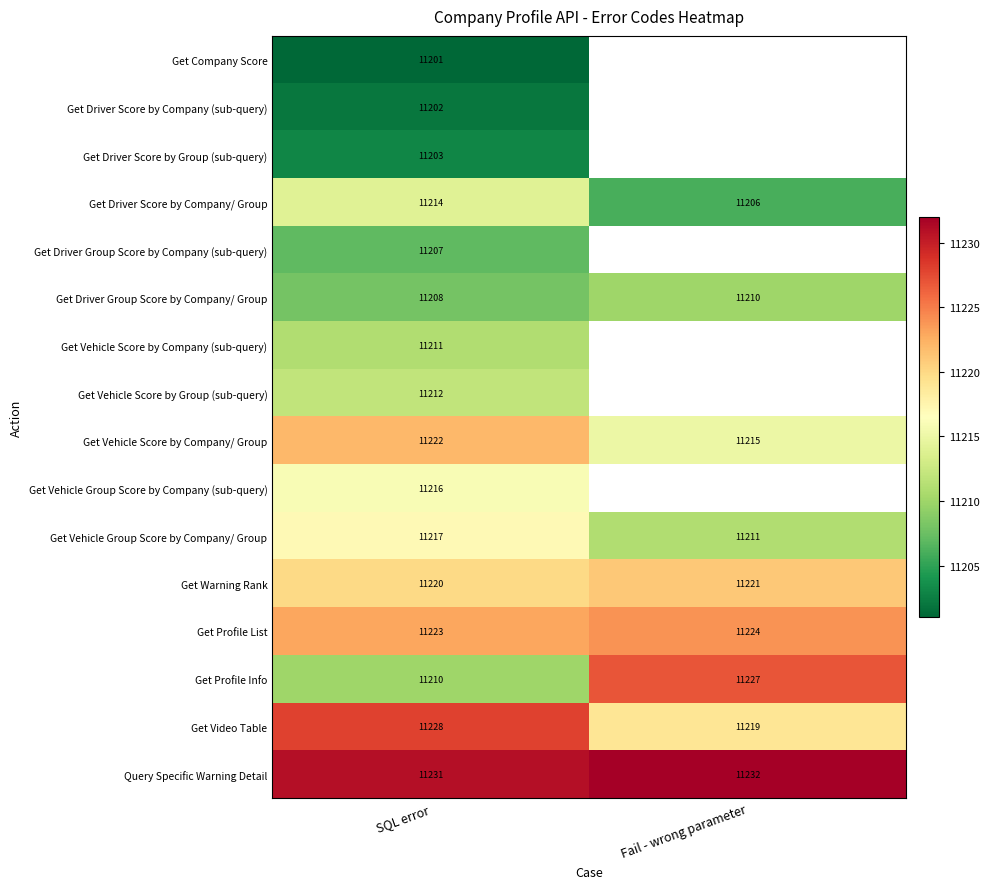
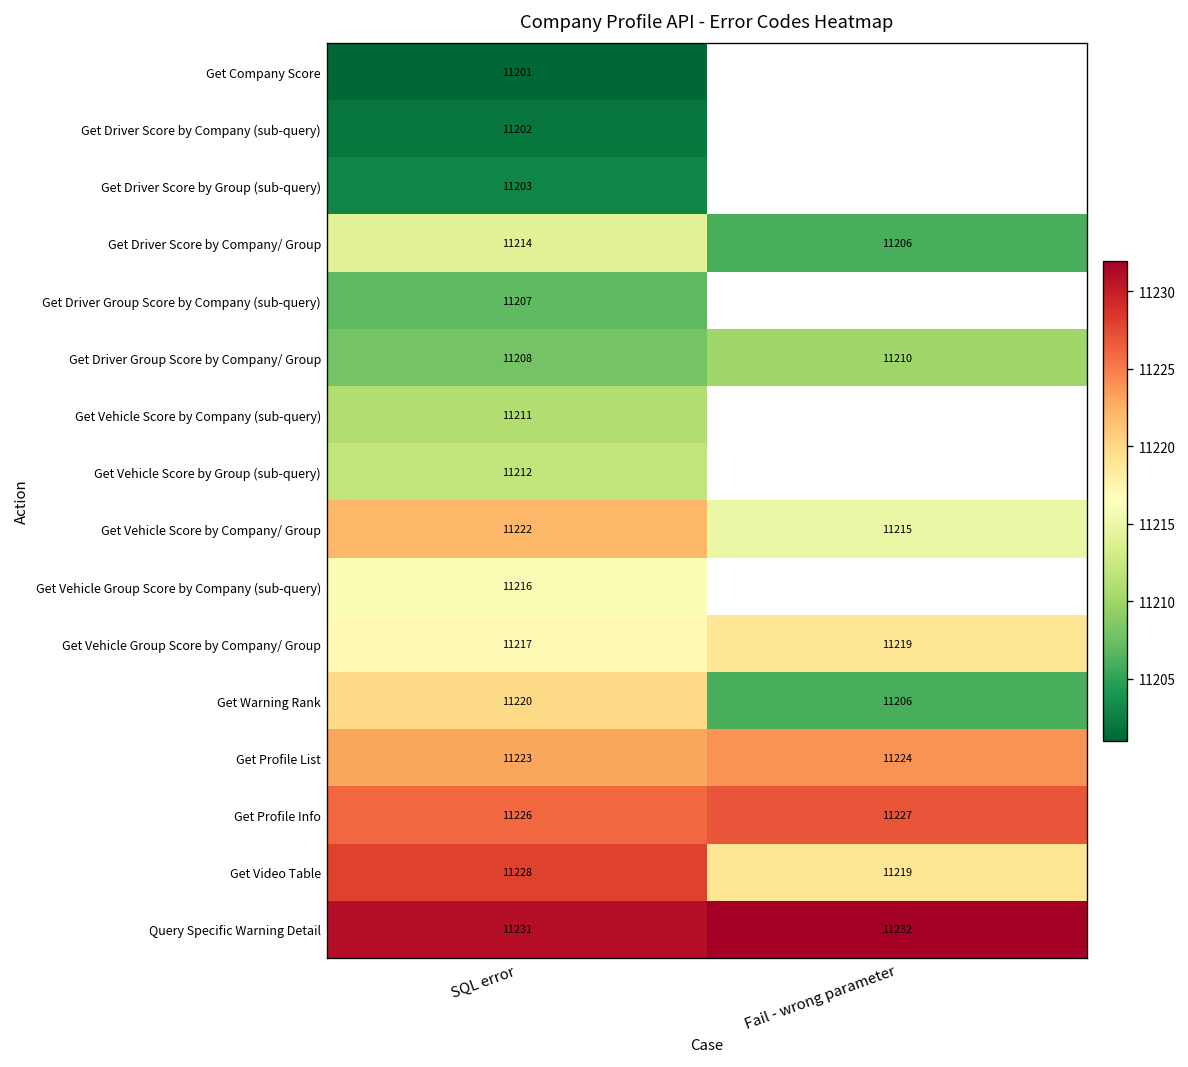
Get Vehicle Group Score by Company/ Group, Fail - wrong parameter: 11211 -> 11219
Get Warning Rank, Fail - wrong parameter: 11221 -> 11206
Get Profile Info, SQL error: 11210 -> 11226
